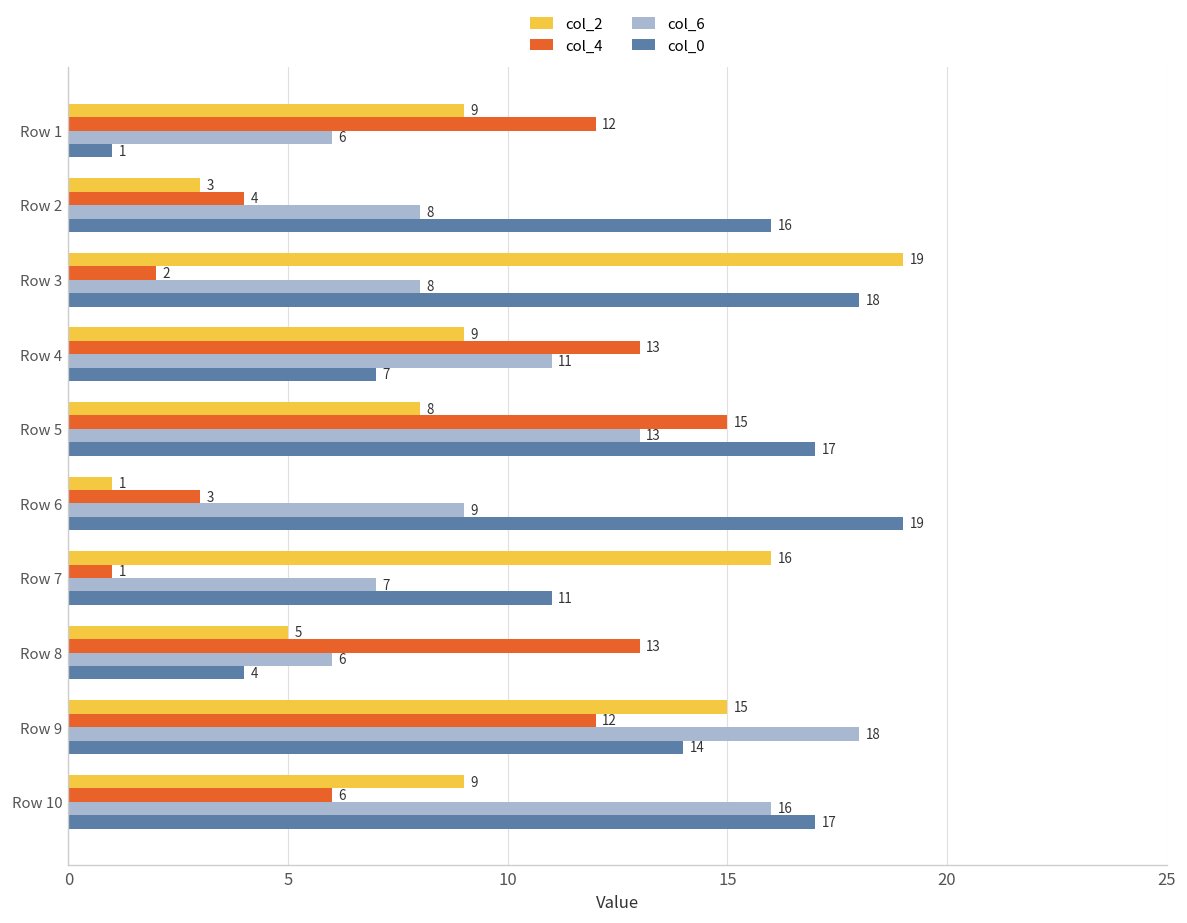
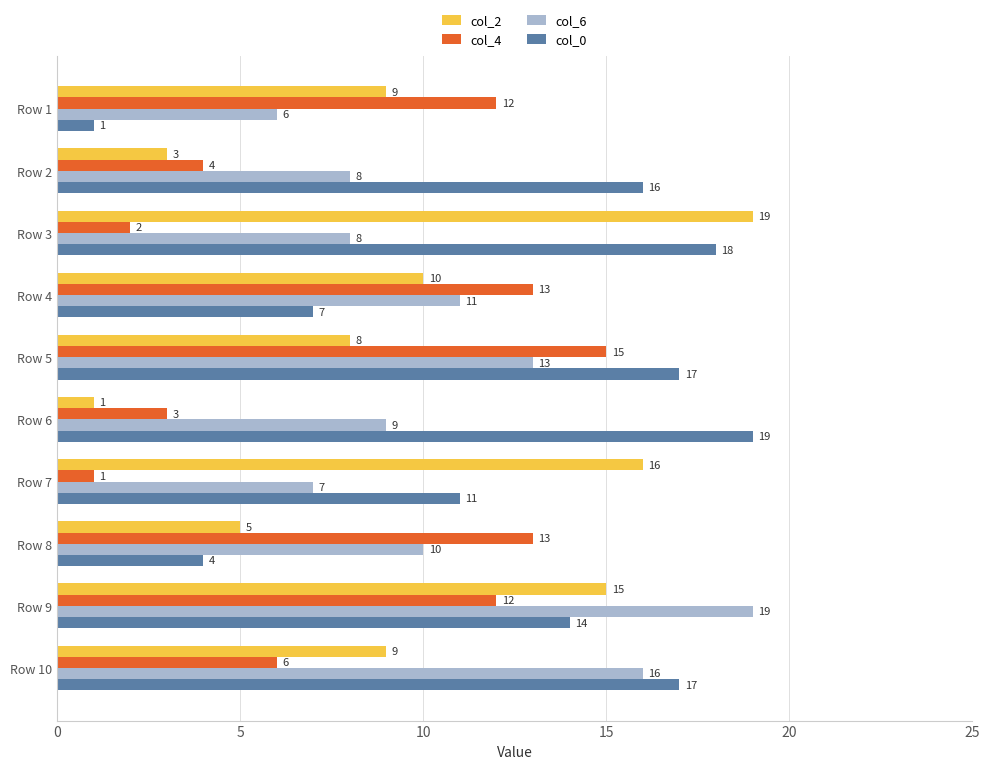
col_2, Row 4: 9 -> 10
col_6, Row 8: 6 -> 10
col_6, Row 9: 18 -> 19
